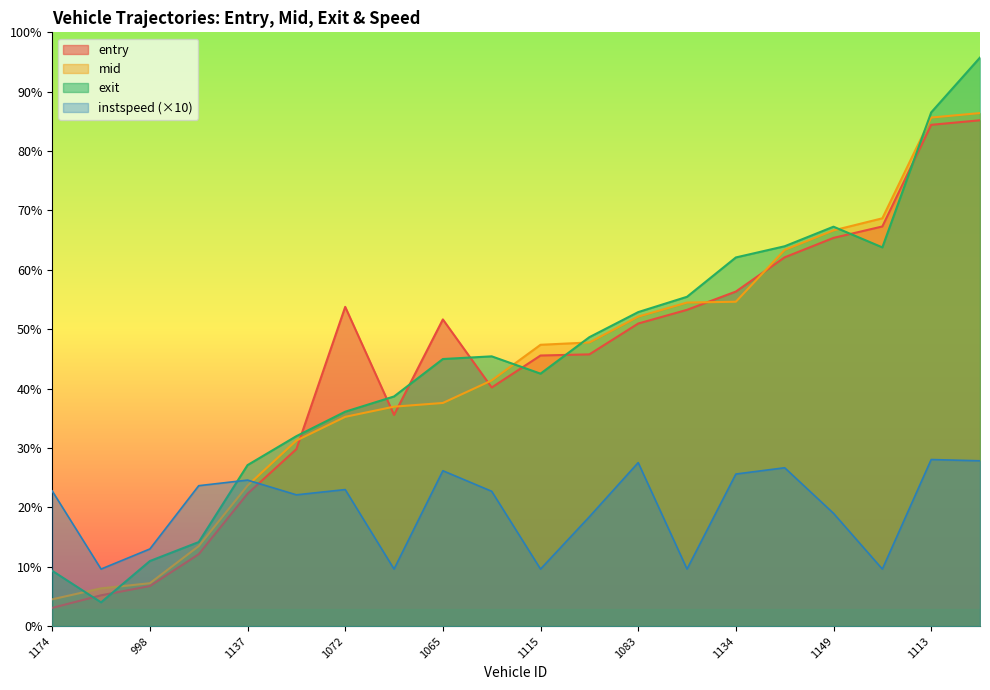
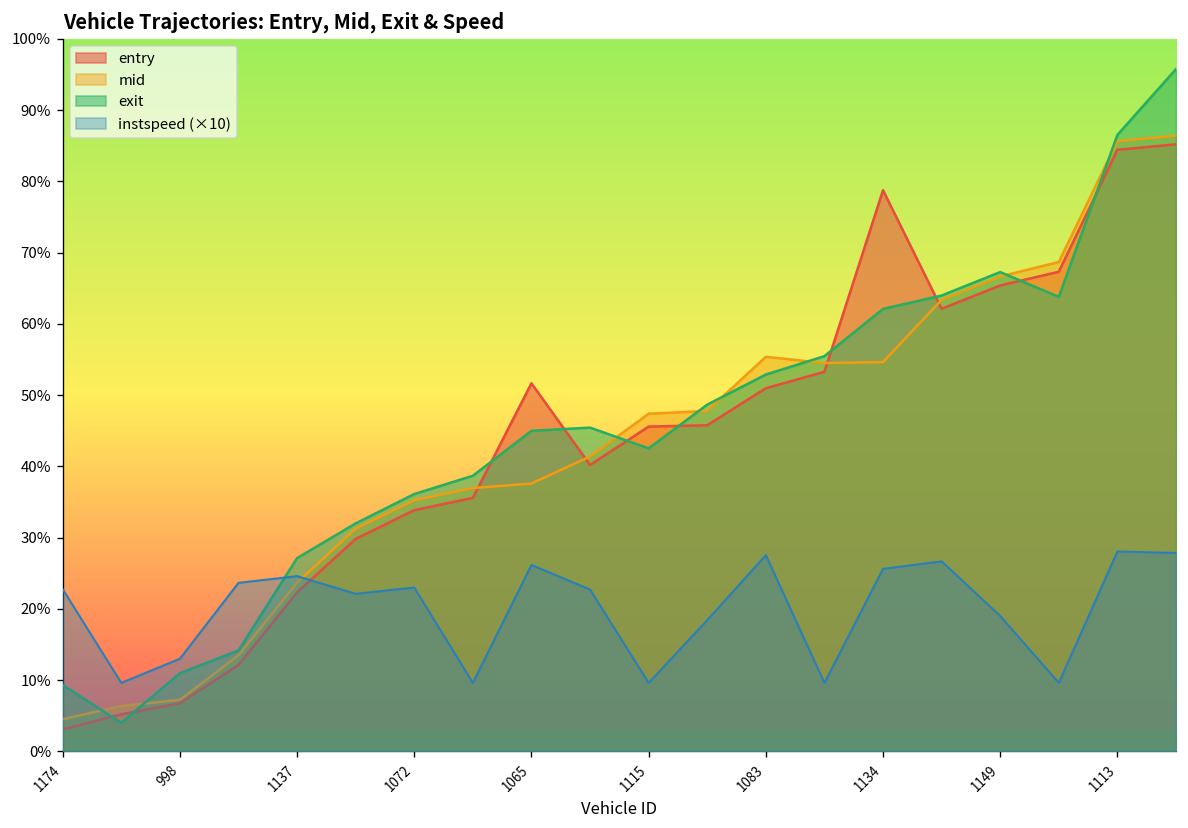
entry, 1072: 54% -> 34%
mid, 1083: 52% -> 55%
entry, 1134: 56% -> 79%
